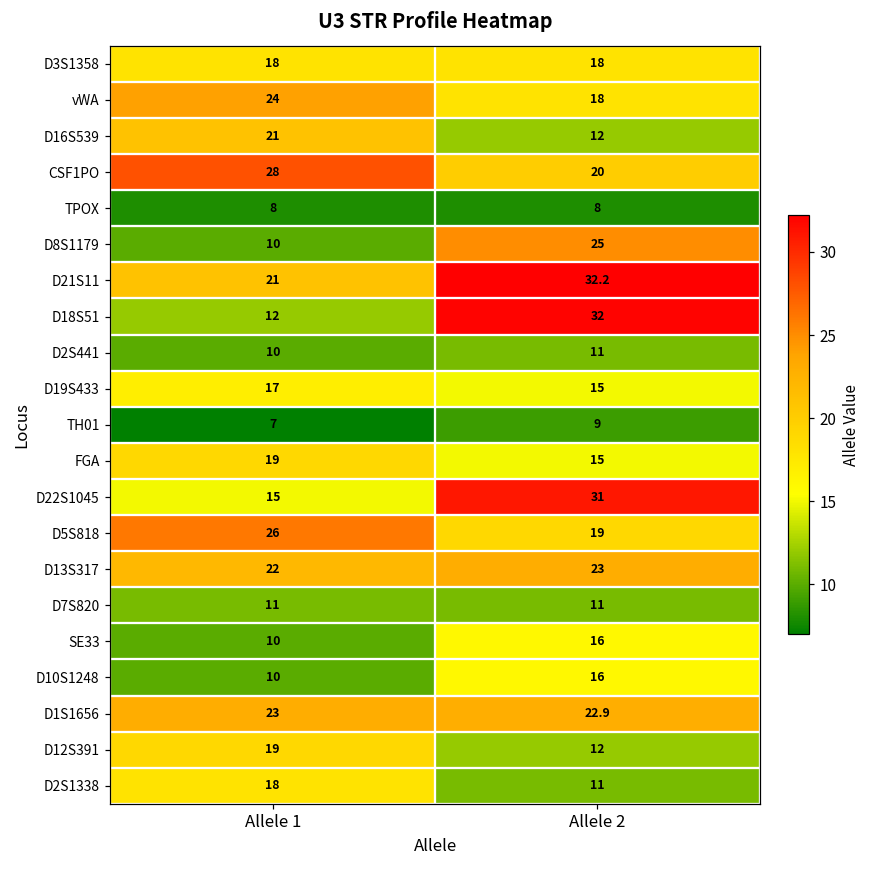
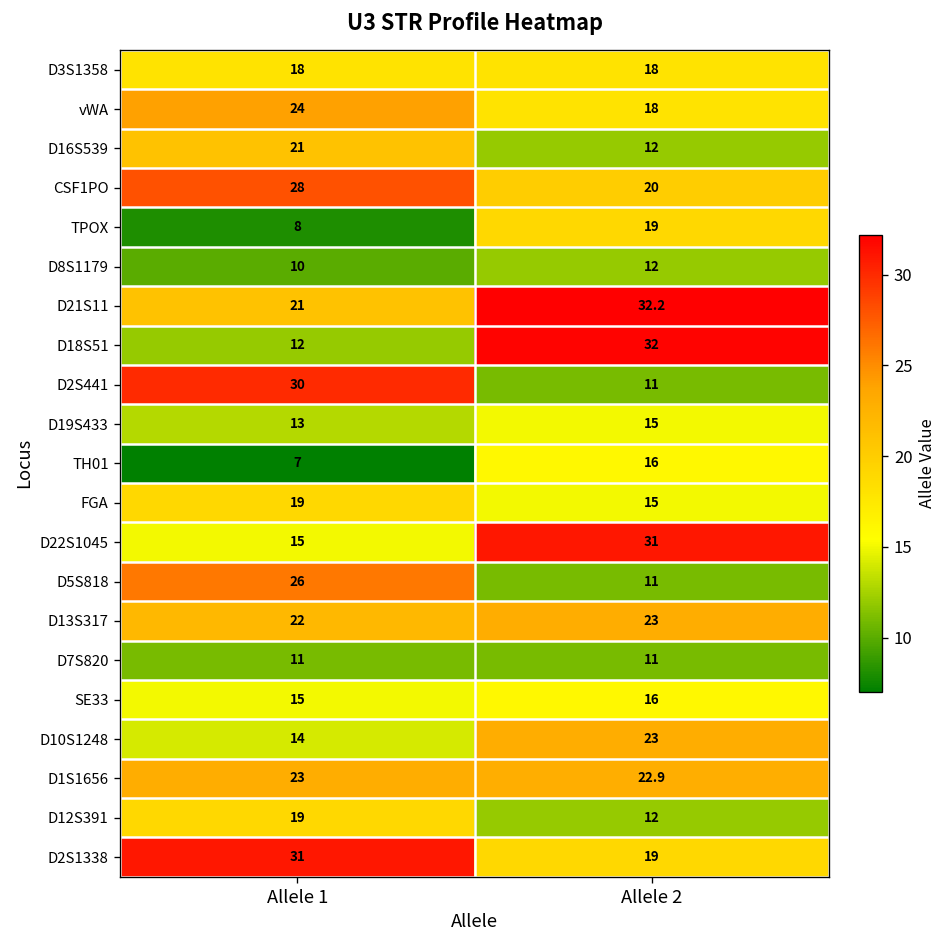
TPOX, Allele 2: 8 -> 19
D8S1179, Allele 2: 25 -> 12
D2S441, Allele 1: 10 -> 30
D19S433, Allele 1: 17 -> 13
TH01, Allele 2: 9 -> 16
D5S818, Allele 2: 19 -> 11
SE33, Allele 1: 10 -> 15
D10S1248, Allele 1: 10 -> 14
D10S1248, Allele 2: 16 -> 23
D2S1338, Allele 1: 18 -> 31
D2S1338, Allele 2: 11 -> 19
